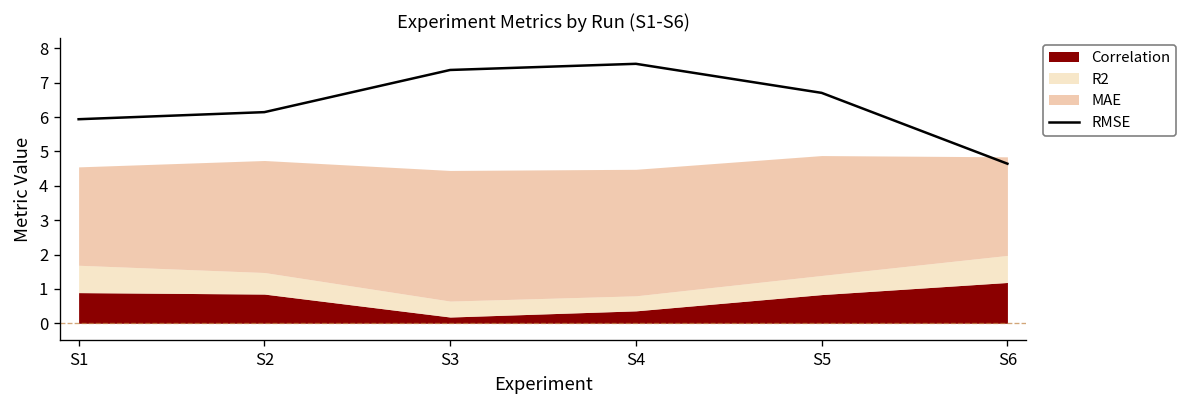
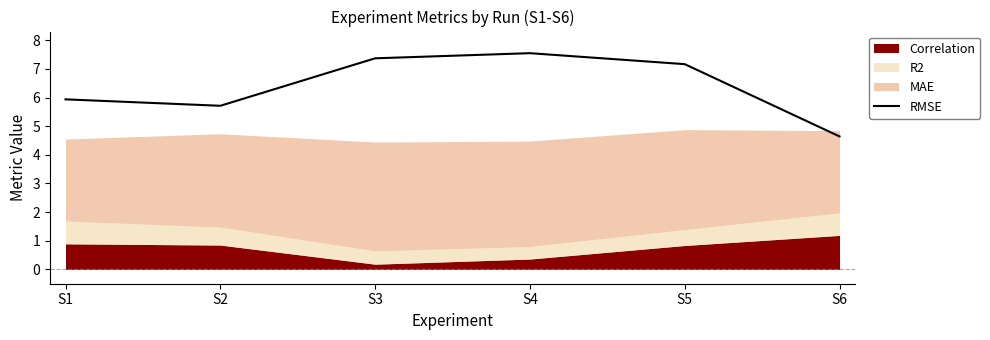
RMSE, S2: 6.1 -> 5.7
RMSE, S5: 6.7 -> 7.2
